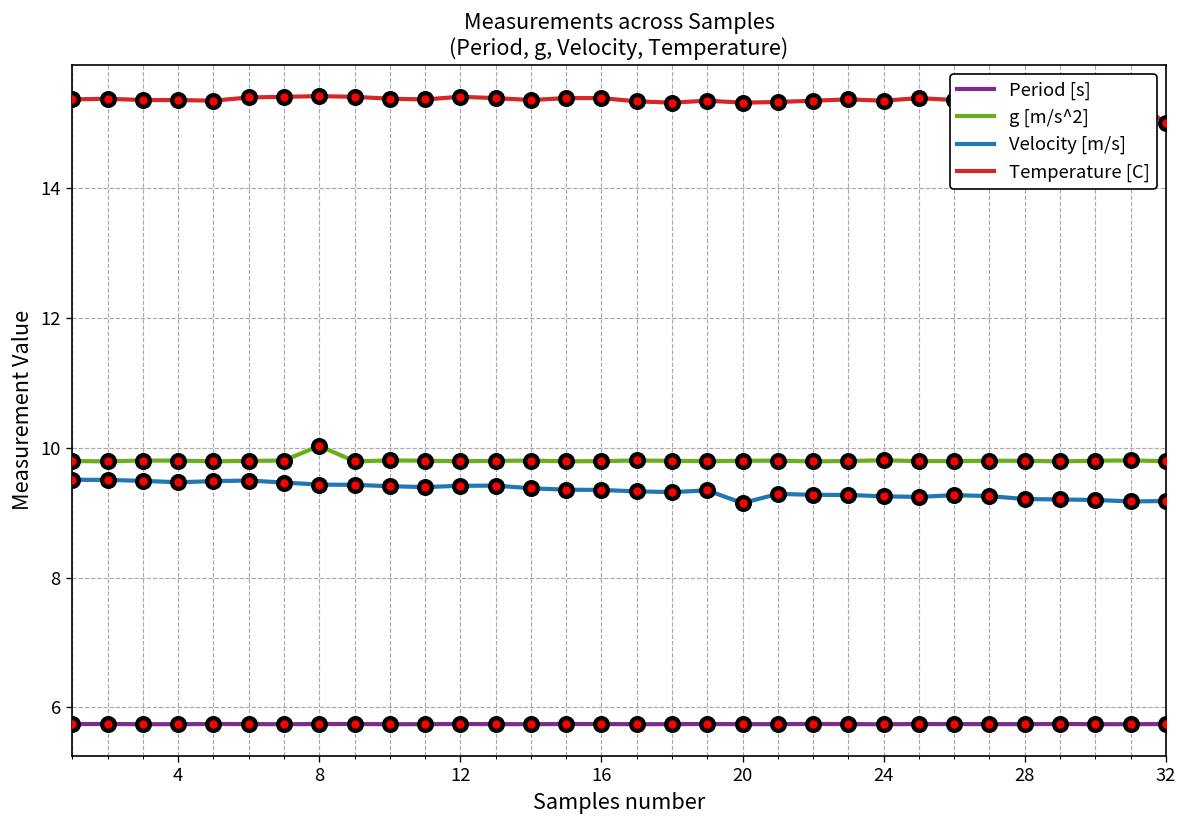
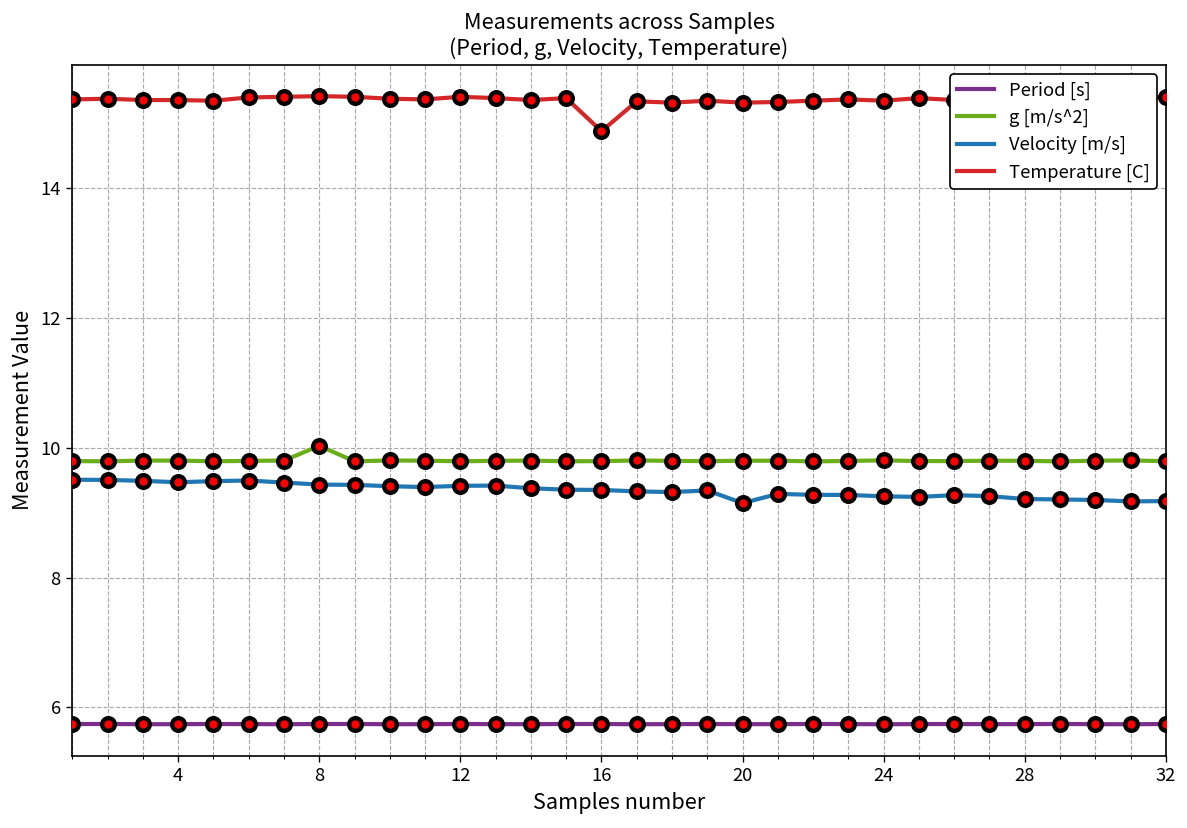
Temperature [C], 16: 15.4 -> 14.9
Temperature [C], 32: 15.0 -> 15.4
